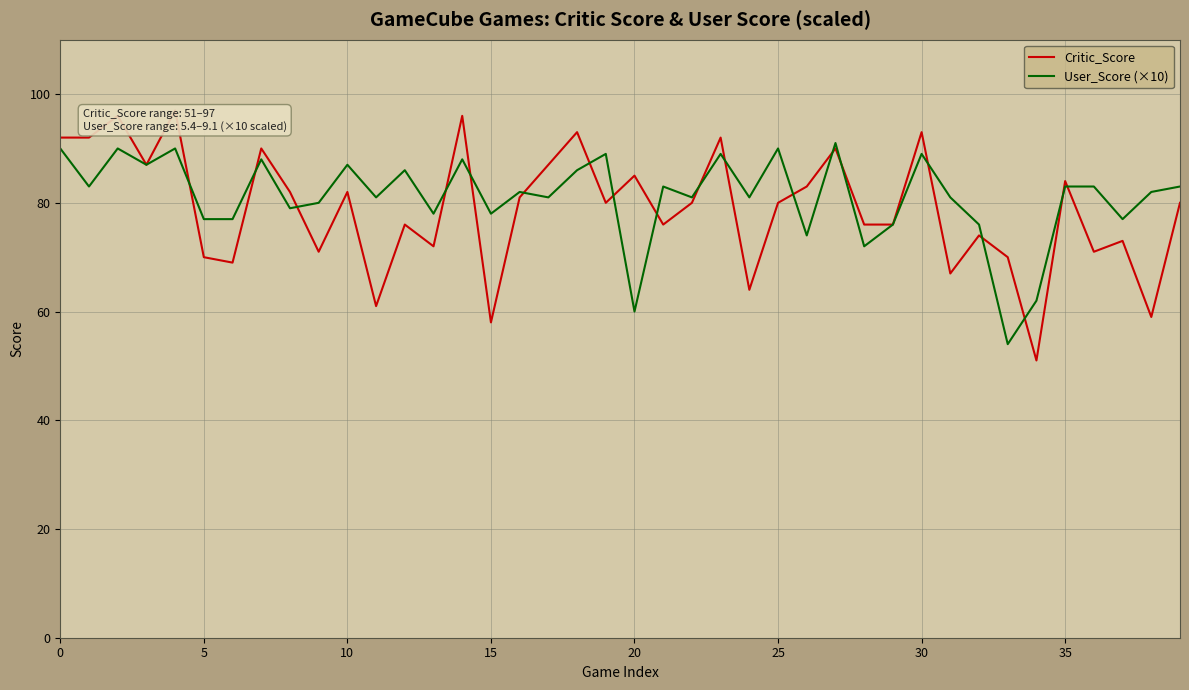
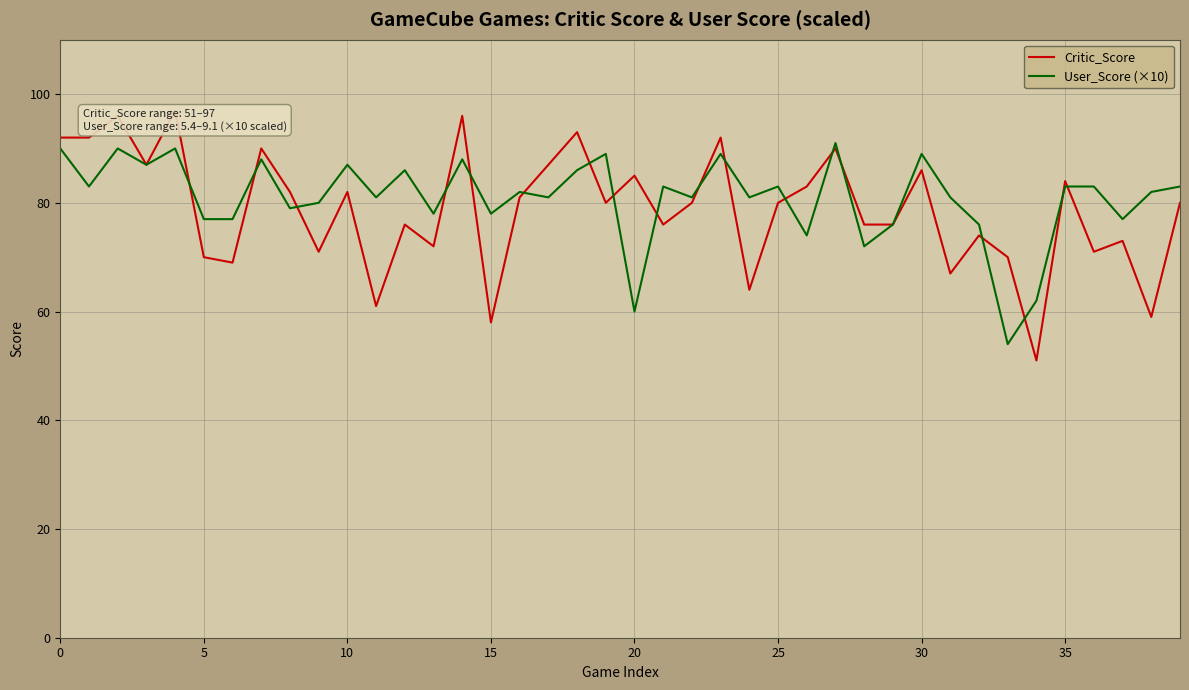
User_Score (×10), 25: 90 -> 83
Critic_Score, 30: 93 -> 86
